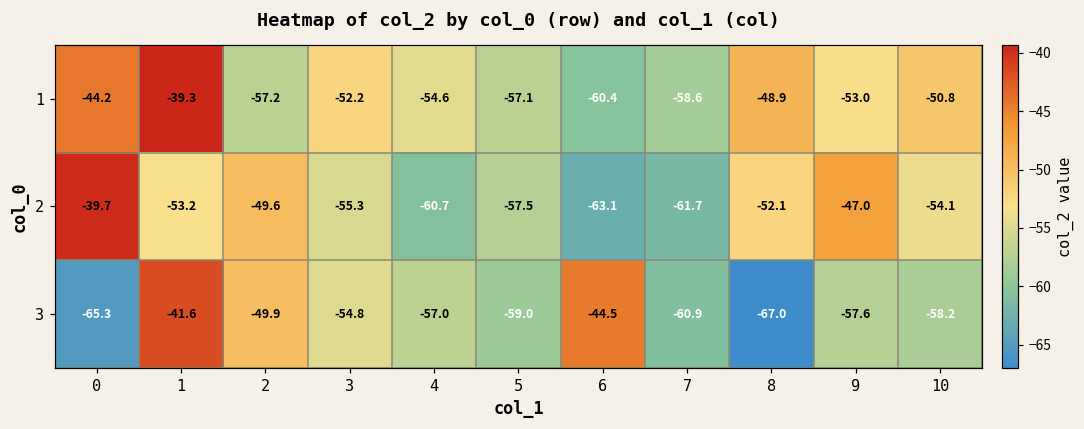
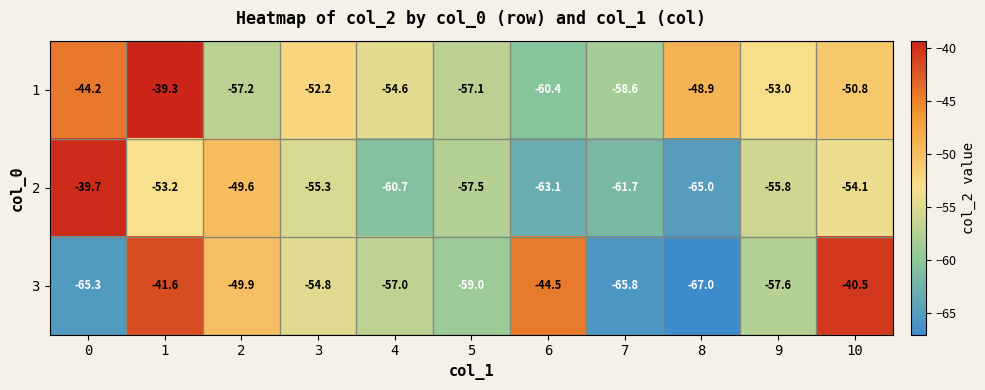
2, 8: -52.1 -> -65.0
2, 9: -47.0 -> -55.8
3, 7: -60.9 -> -65.8
3, 10: -58.2 -> -40.5
